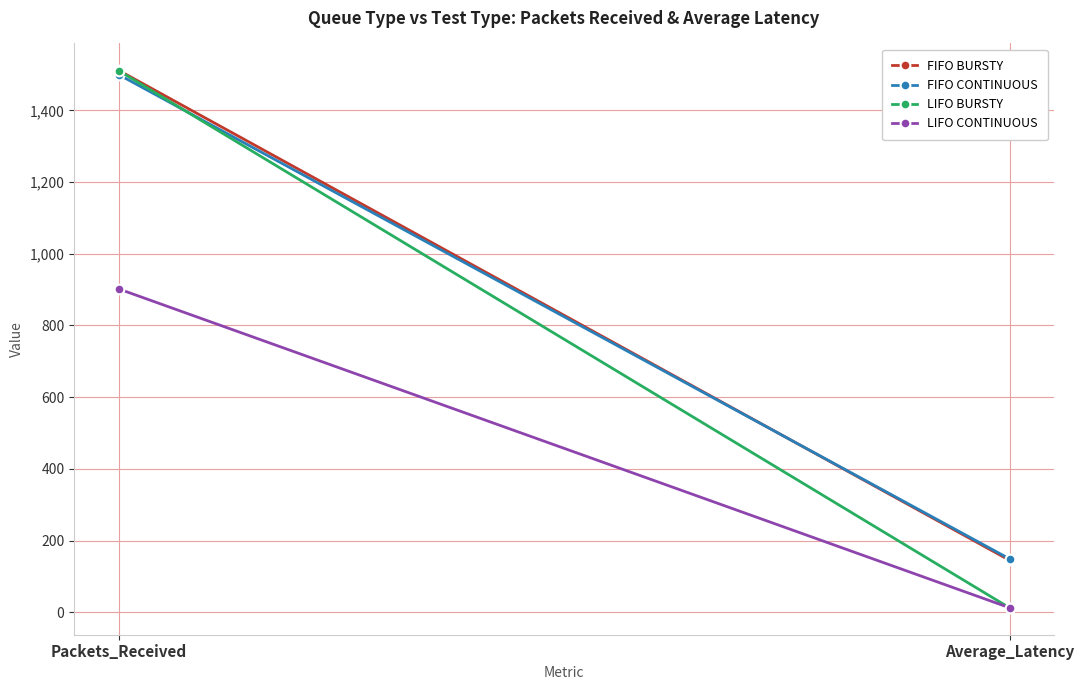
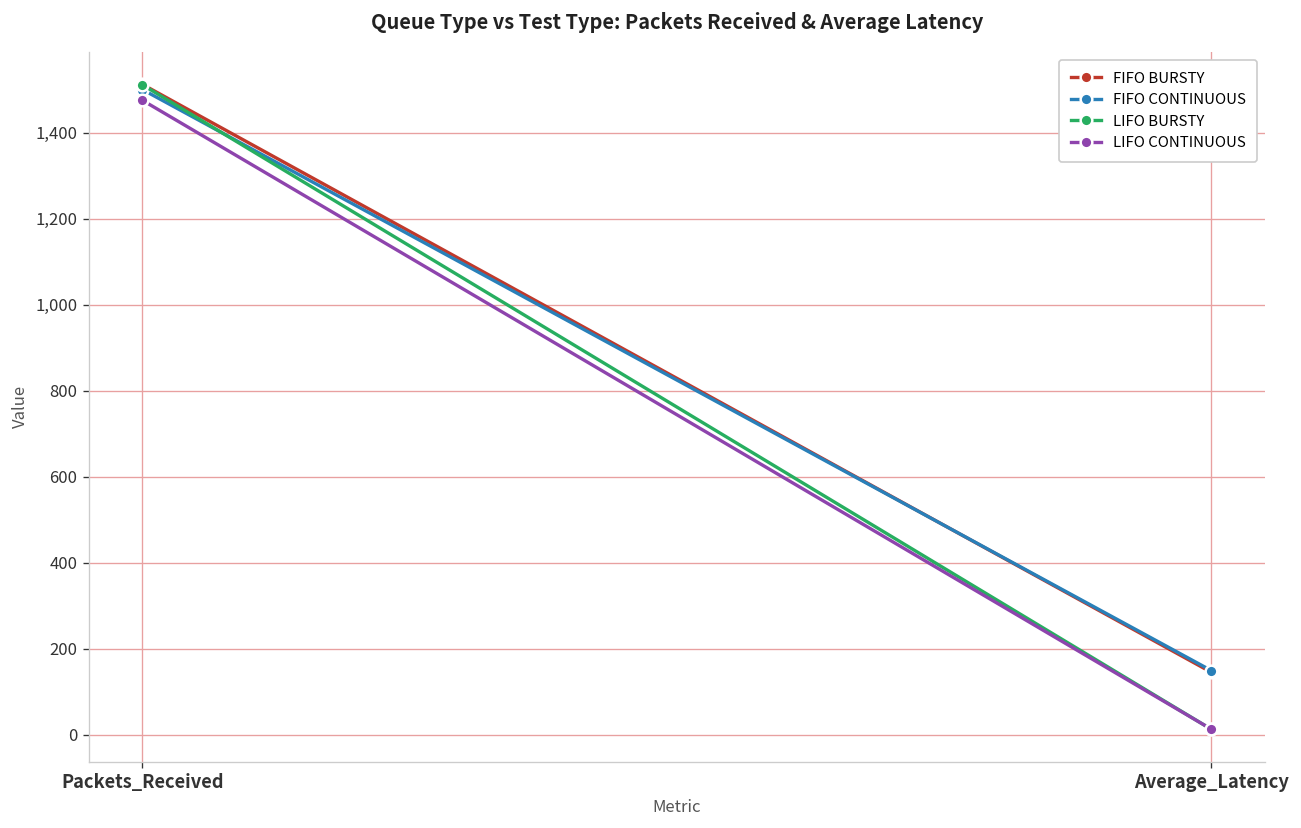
LIFO CONTINUOUS, Packets_Received: 900 -> 1,480
